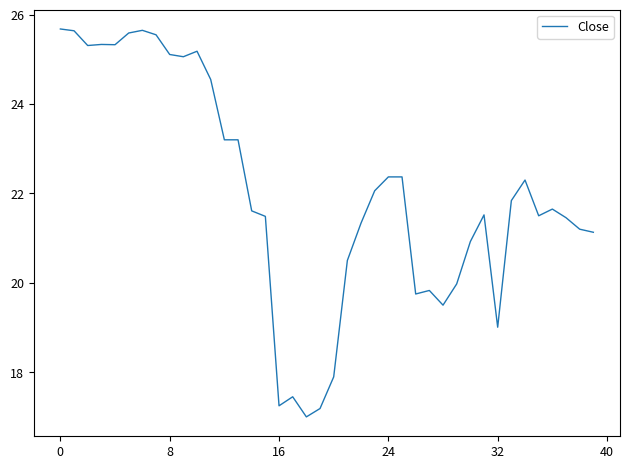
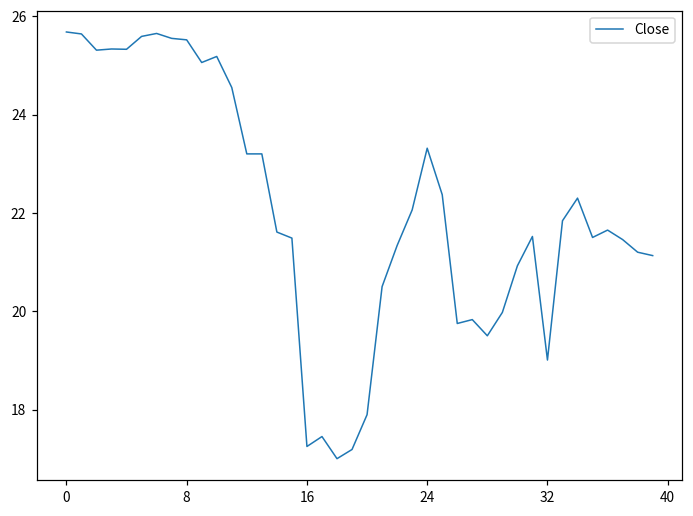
8: 25.1 -> 25.5
24: 22.4 -> 23.3
